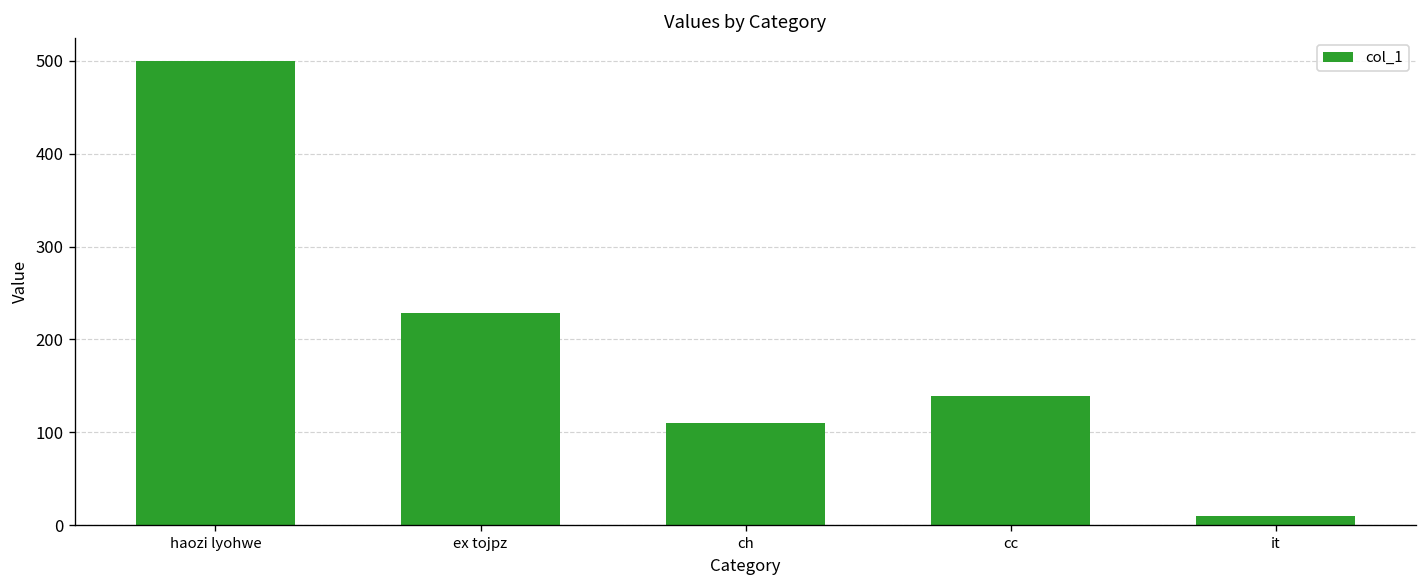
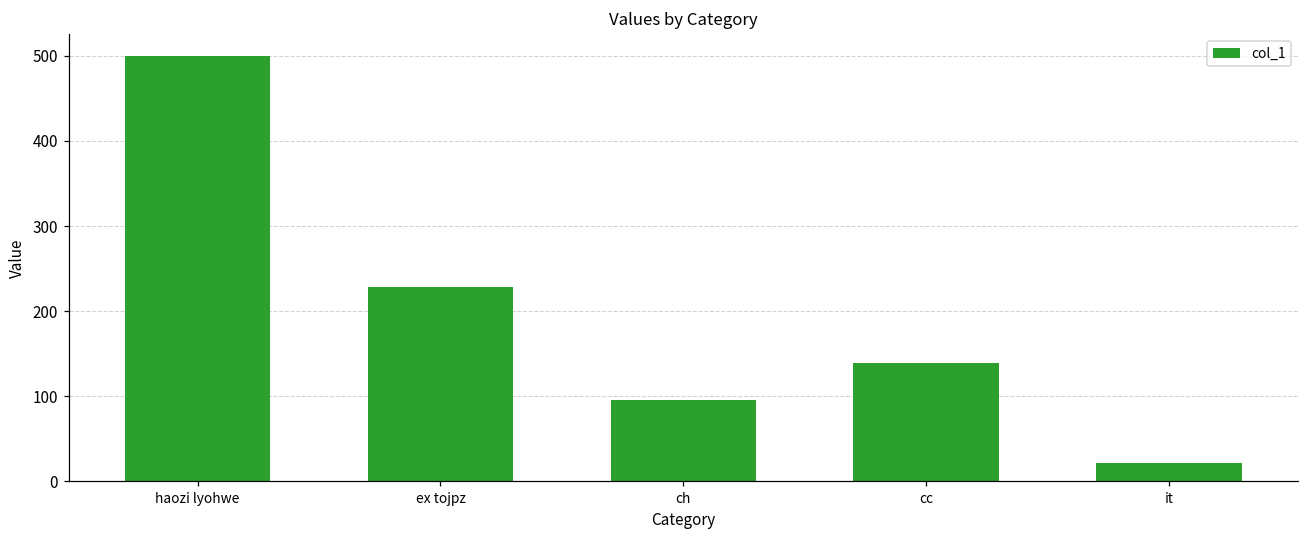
ch: 110 -> 100
it: 10 -> 20
